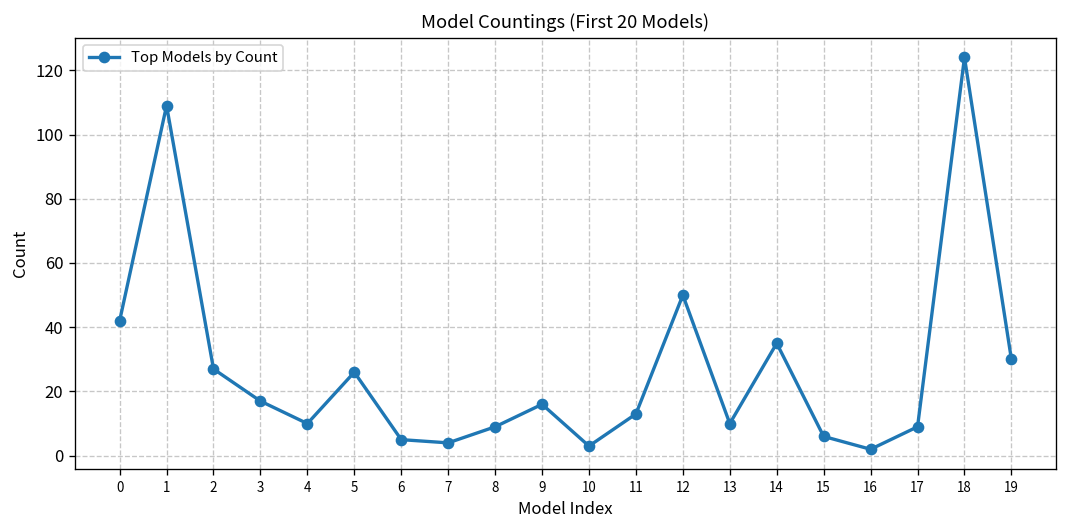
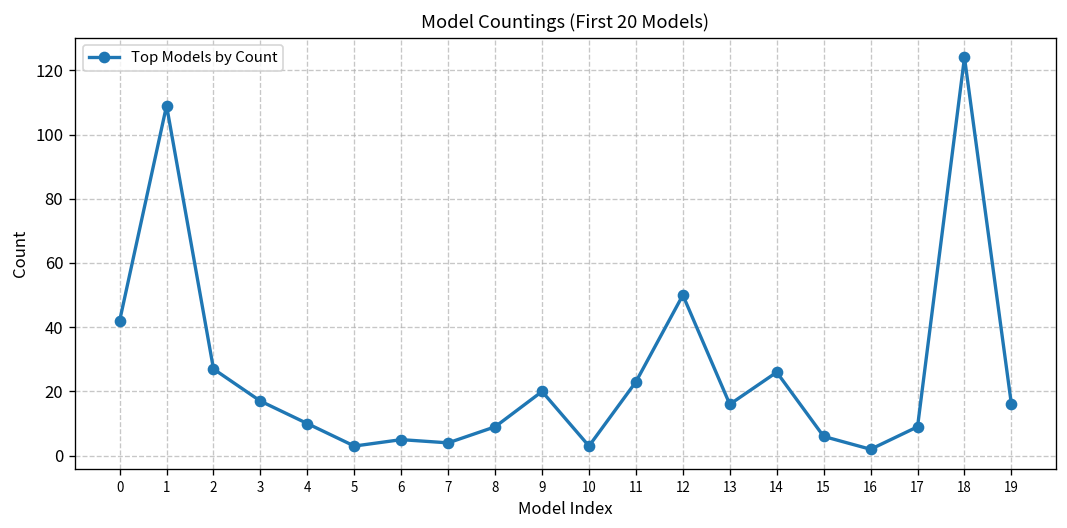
5: 26 -> 3
9: 16 -> 20
11: 13 -> 23
13: 10 -> 16
14: 35 -> 26
19: 30 -> 16
